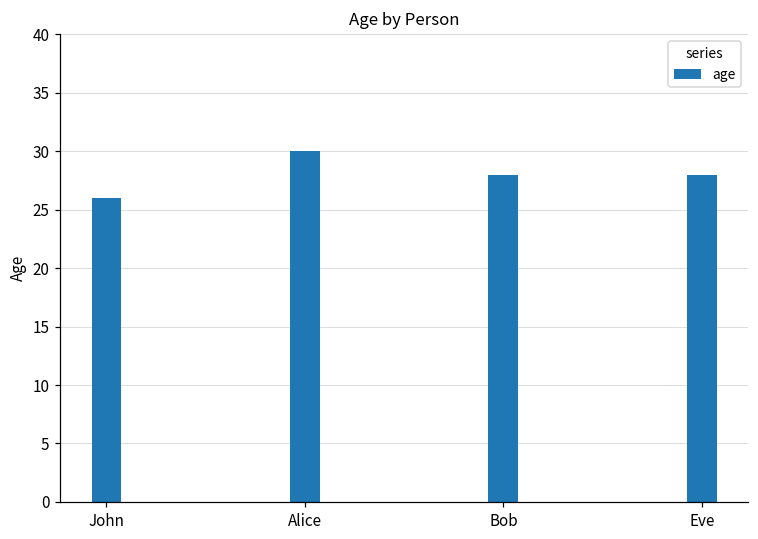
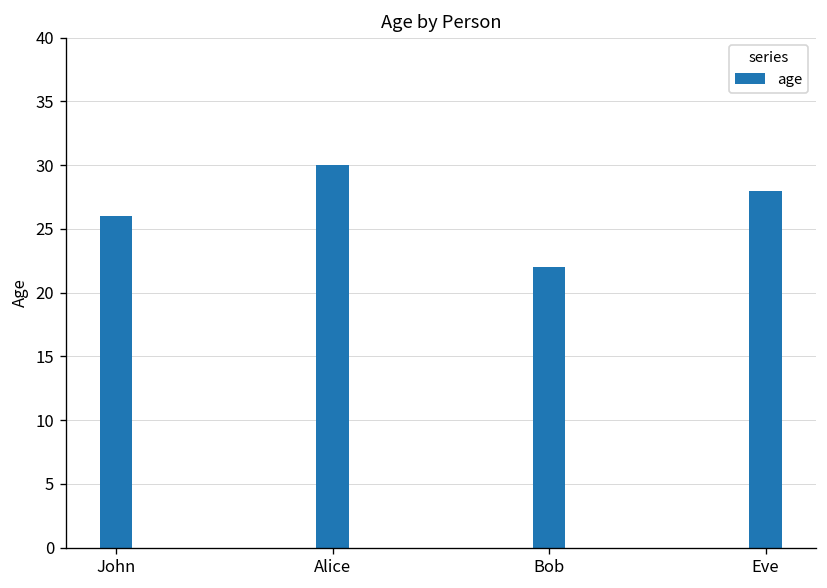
Bob: 28 -> 22
